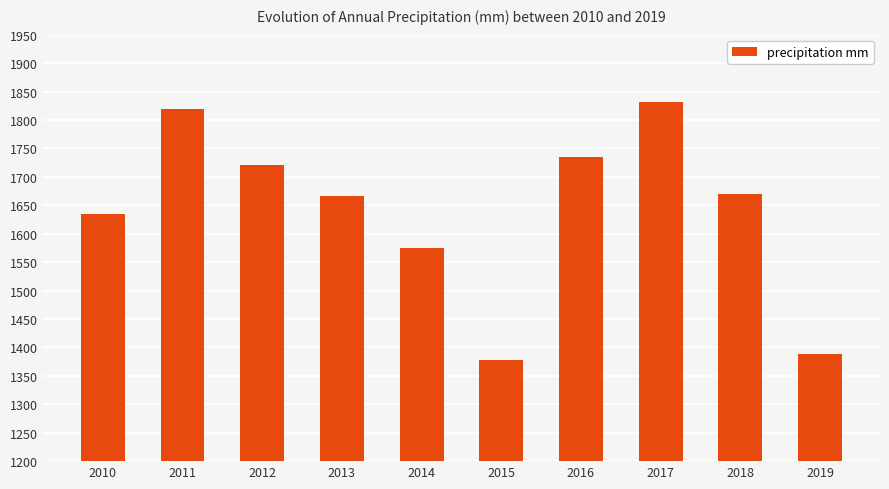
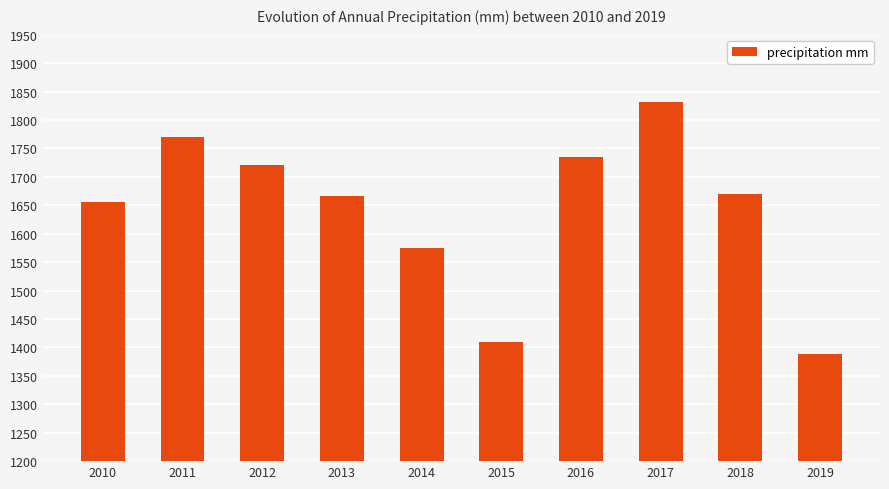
2010: 1640 -> 1660
2011: 1820 -> 1770
2015: 1380 -> 1410
